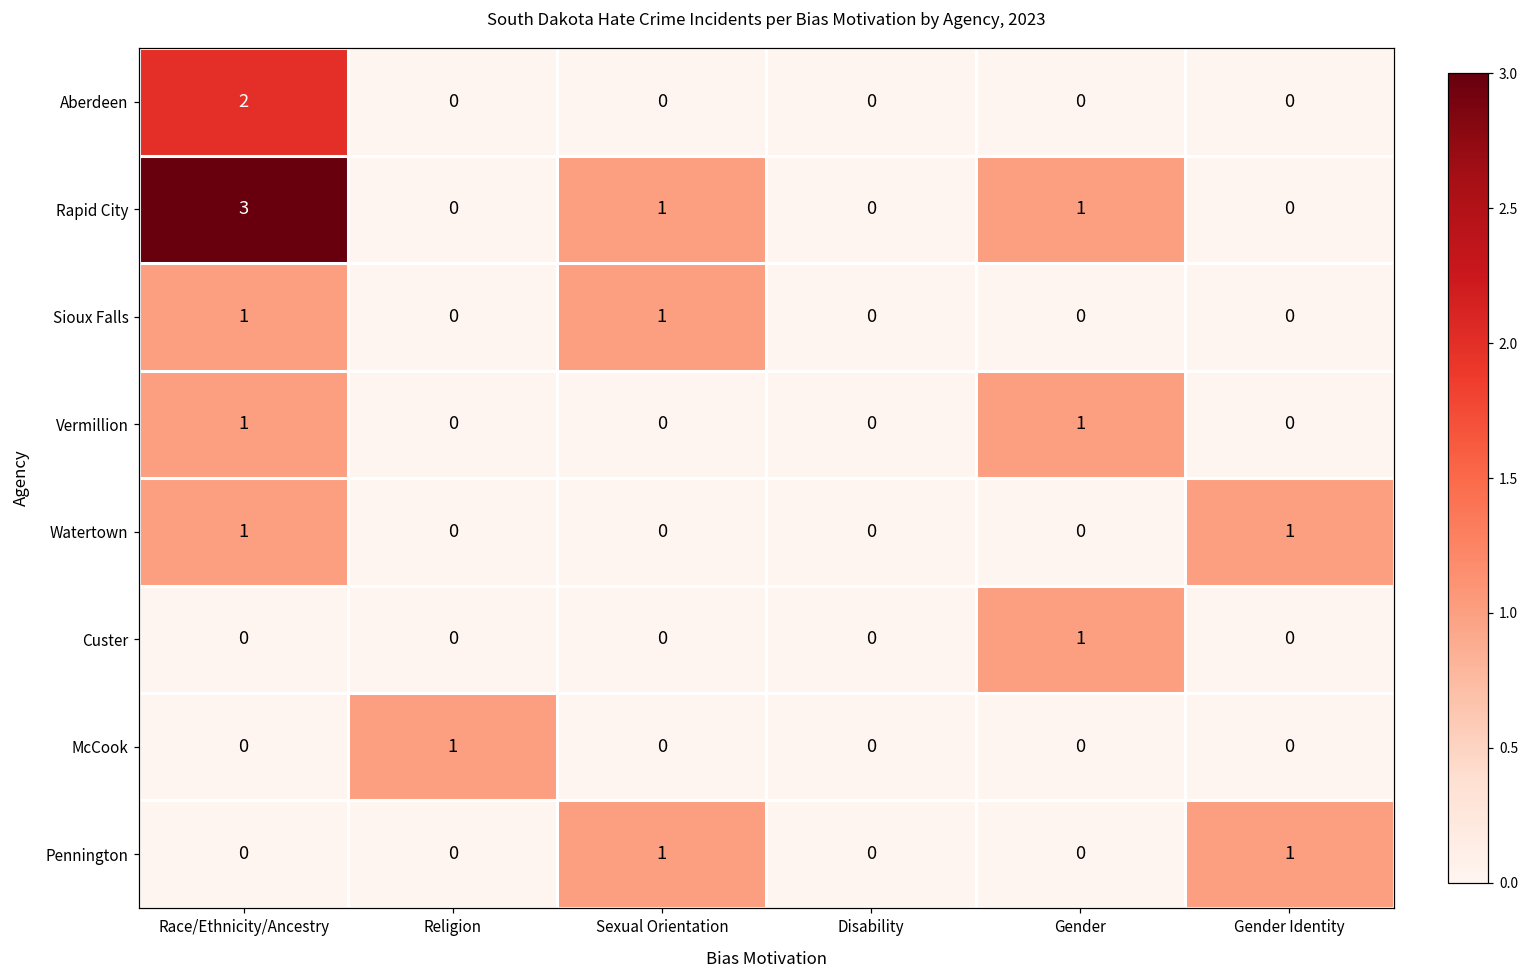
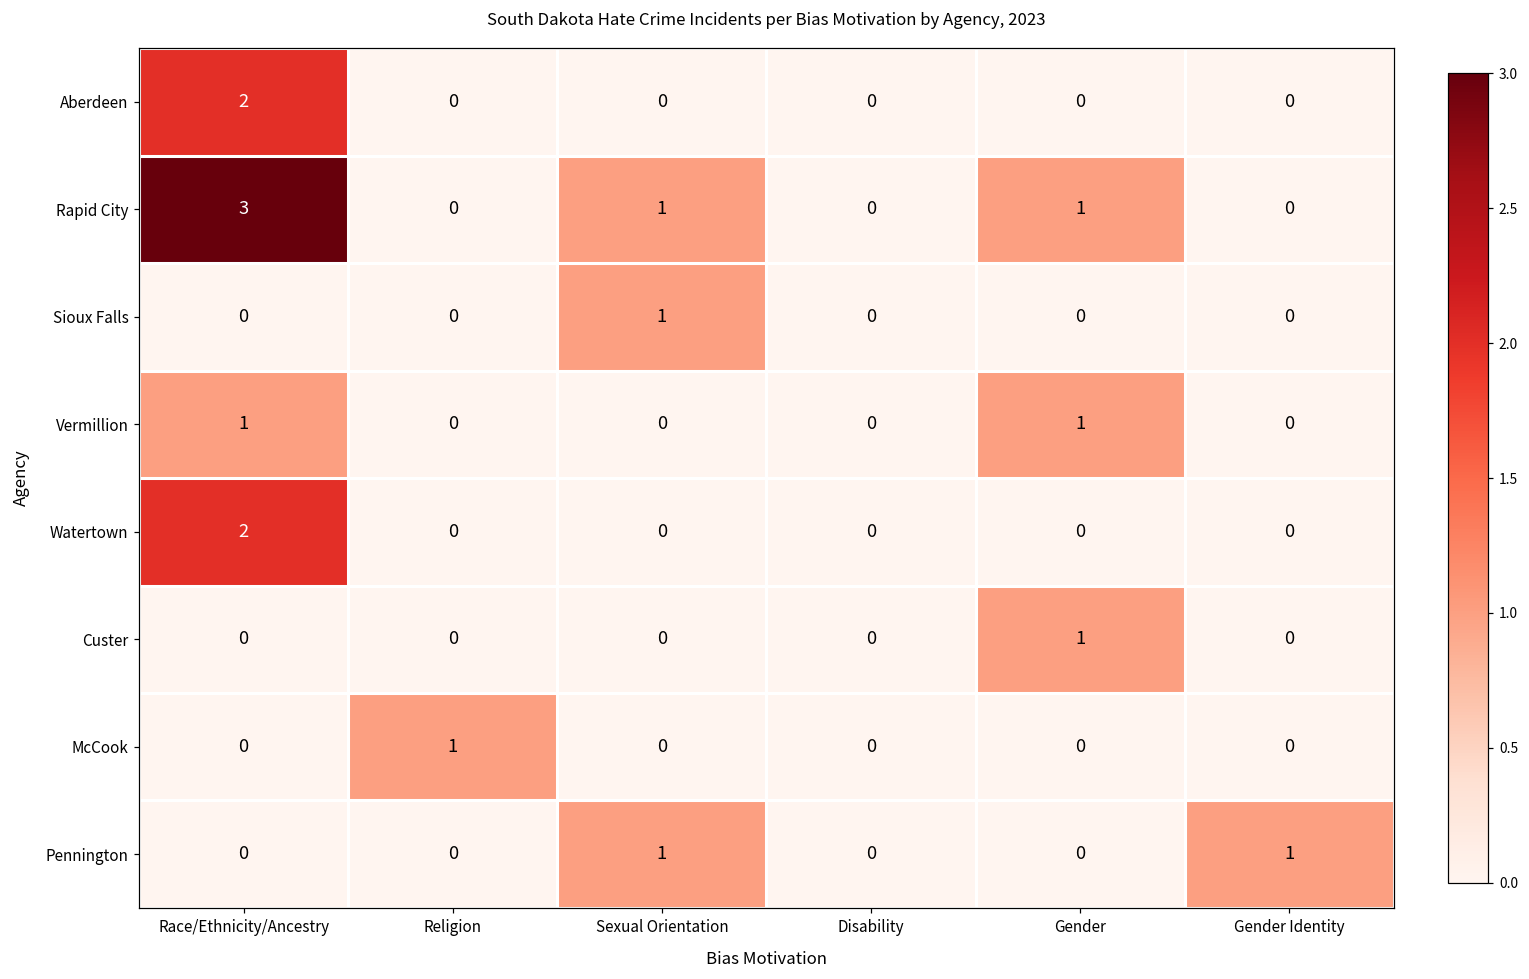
Sioux Falls, Race/Ethnicity/Ancestry: 1 -> 0
Watertown, Race/Ethnicity/Ancestry: 1 -> 2
Watertown, Gender Identity: 1 -> 0
